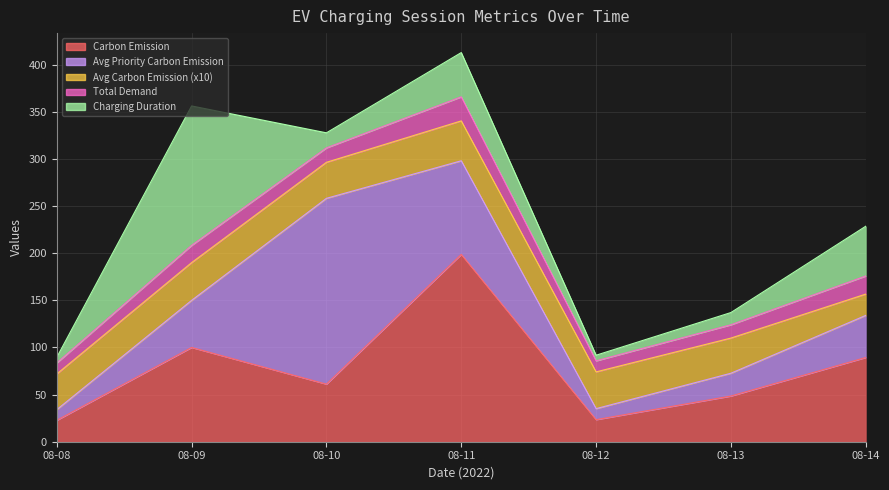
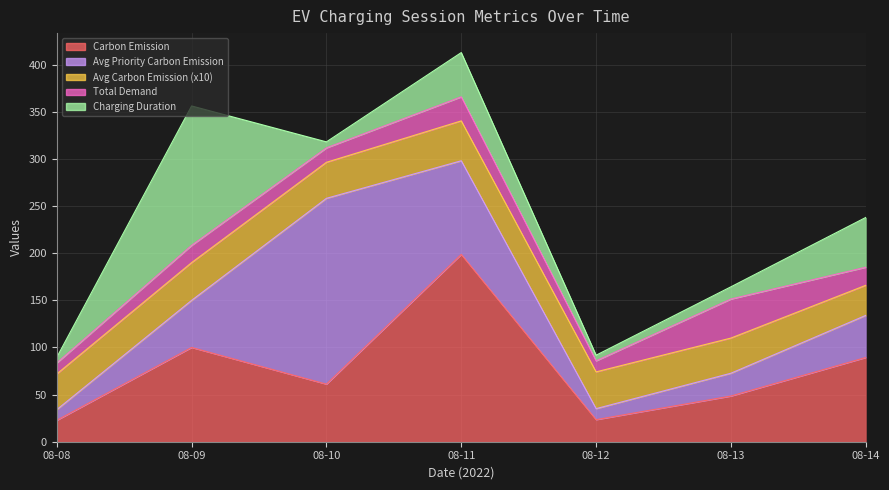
Charging Duration, 08-10: 20 -> 10
Total Demand, 08-13: 10 -> 40
Avg Carbon Emission (x10), 08-14: 20 -> 30
